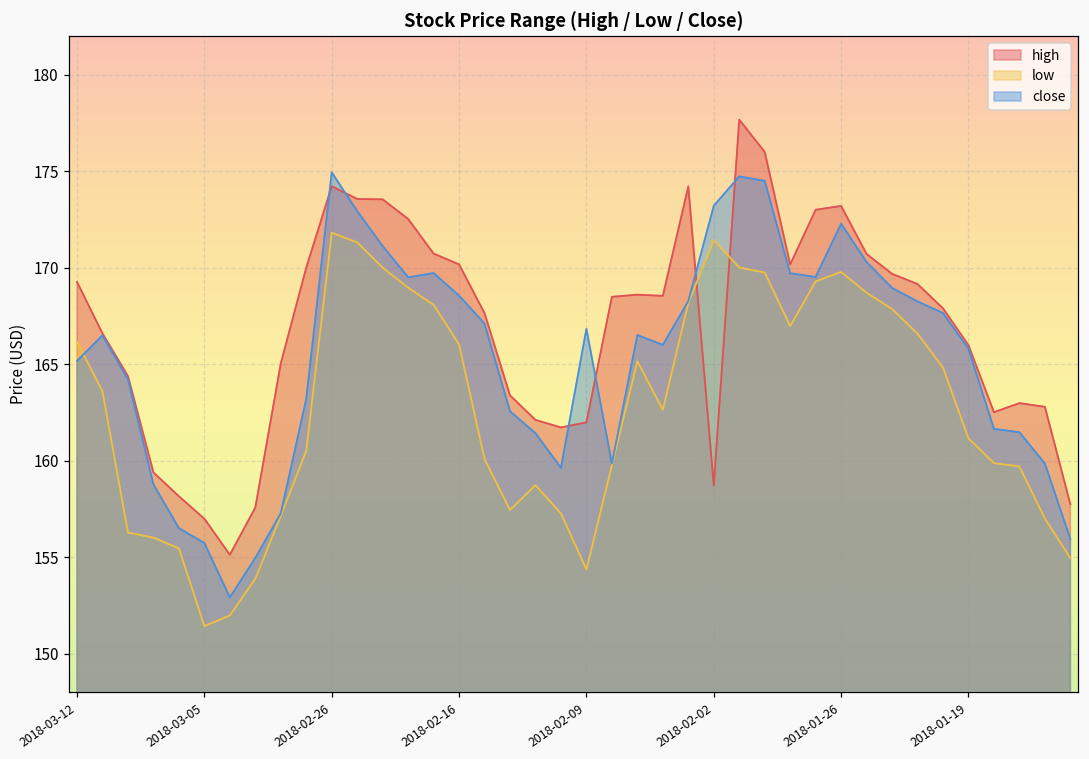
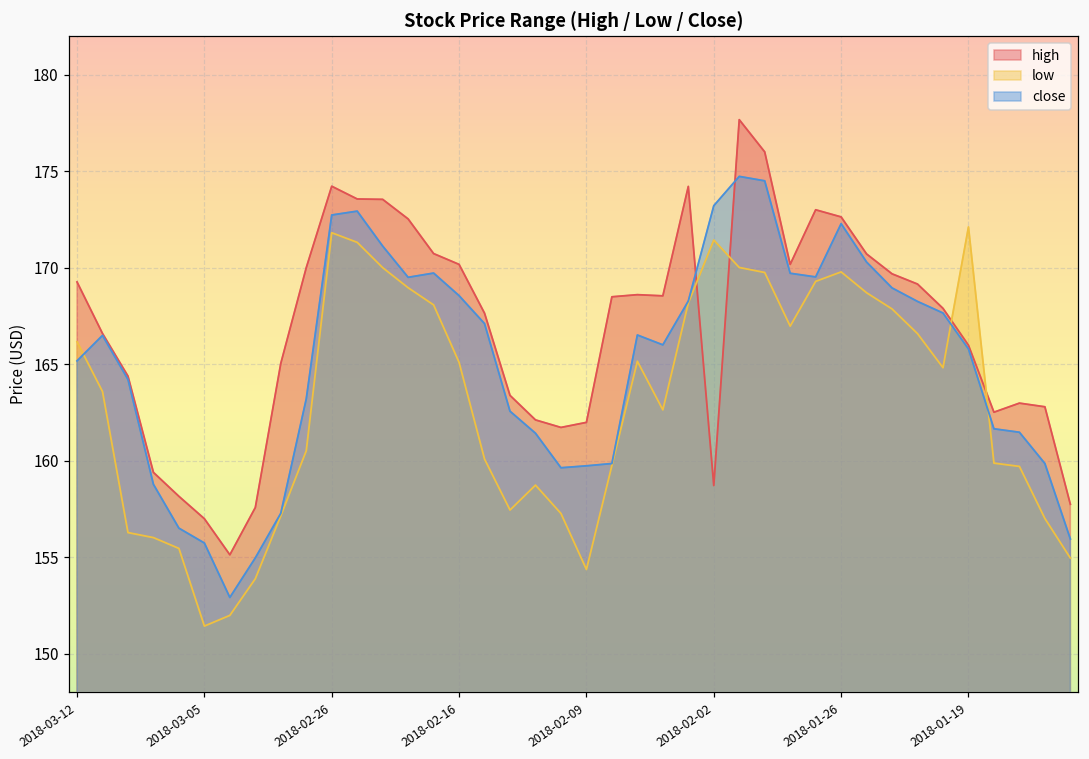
close, 2018-02-26: 174.9 -> 172.7
low, 2018-02-16: 166.0 -> 165.1
close, 2018-02-09: 166.8 -> 159.7
high, 2018-01-26: 173.2 -> 172.6
low, 2018-01-19: 161.2 -> 172.1
